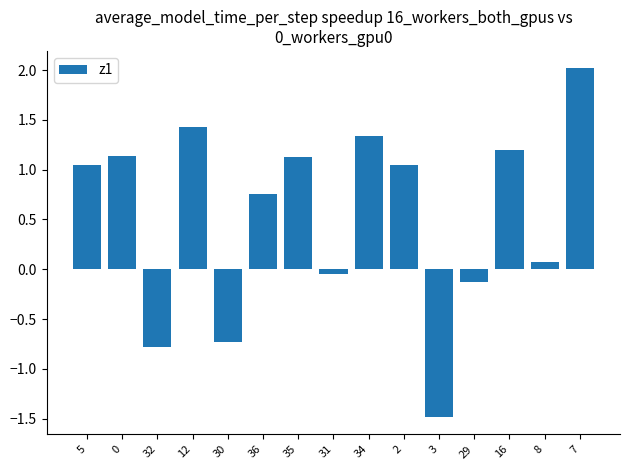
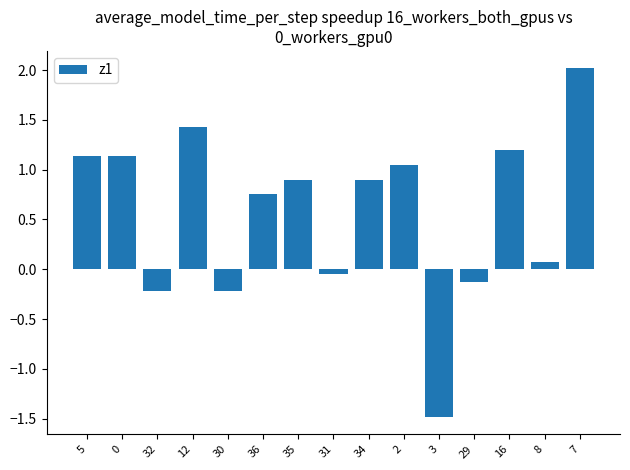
5: 1.0 -> 1.1
32: -0.8 -> -0.2
30: -0.7 -> -0.2
35: 1.1 -> 0.9
34: 1.3 -> 0.9
